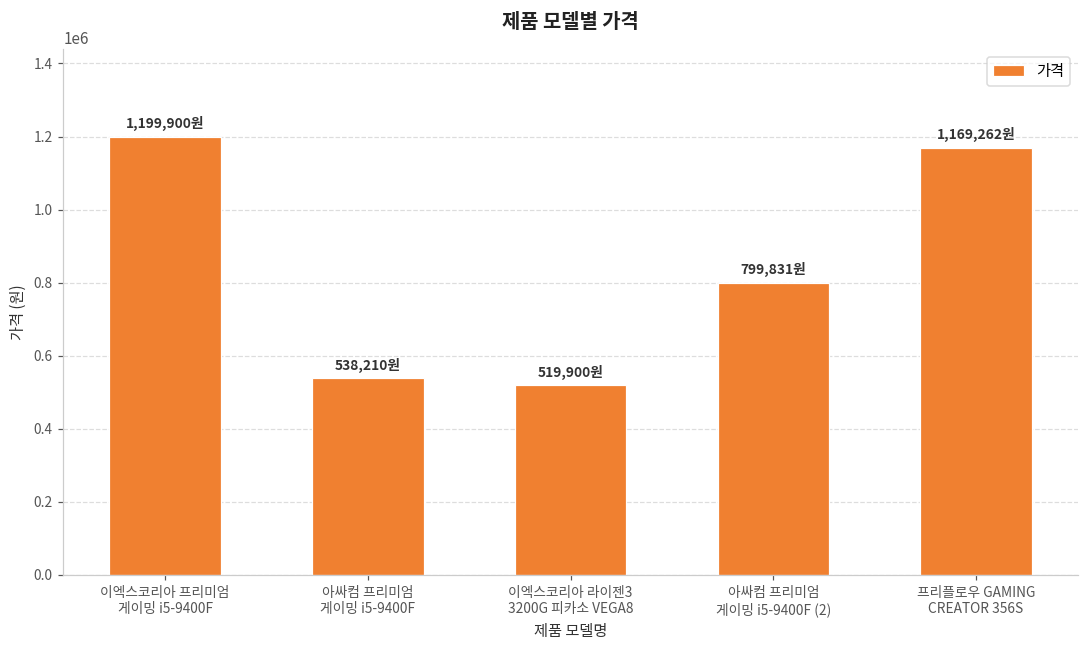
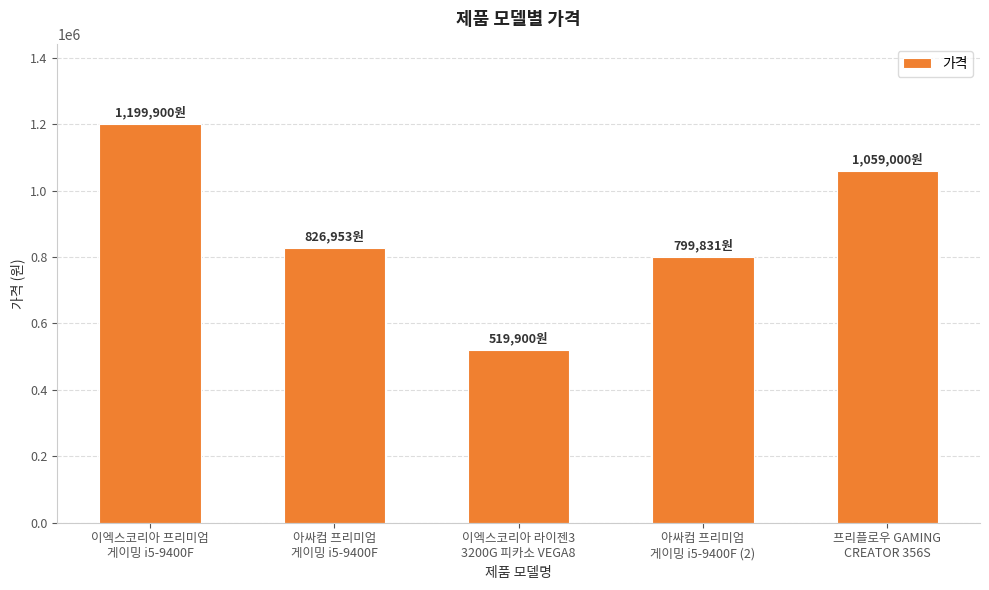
아싸컴 프리미엄 게이밍 i5-9400F: 538,210원 -> 826,953원
프리플로우 GAMING CREATOR 356S: 1,169,262원 -> 1,059,000원
